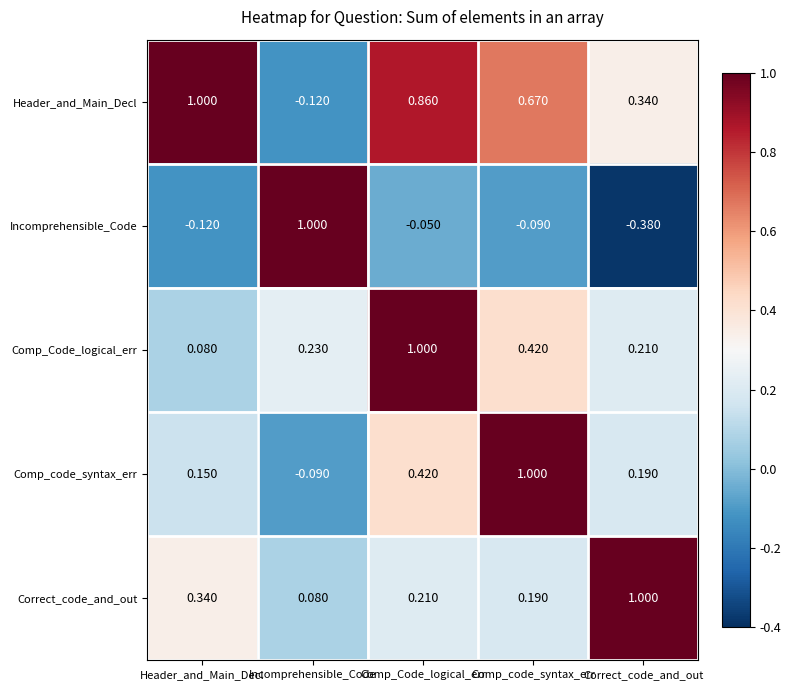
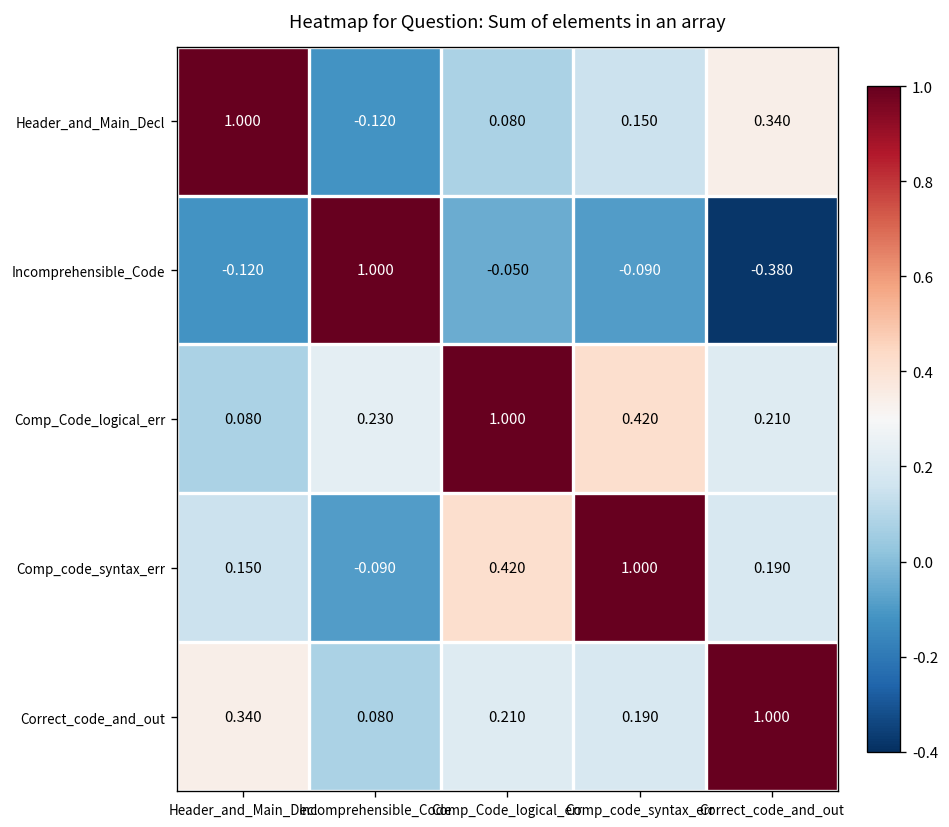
Header_and_Main_Decl, Comp_Code_logical_err: 0.860 -> 0.080
Header_and_Main_Decl, Comp_code_syntax_err: 0.670 -> 0.150
